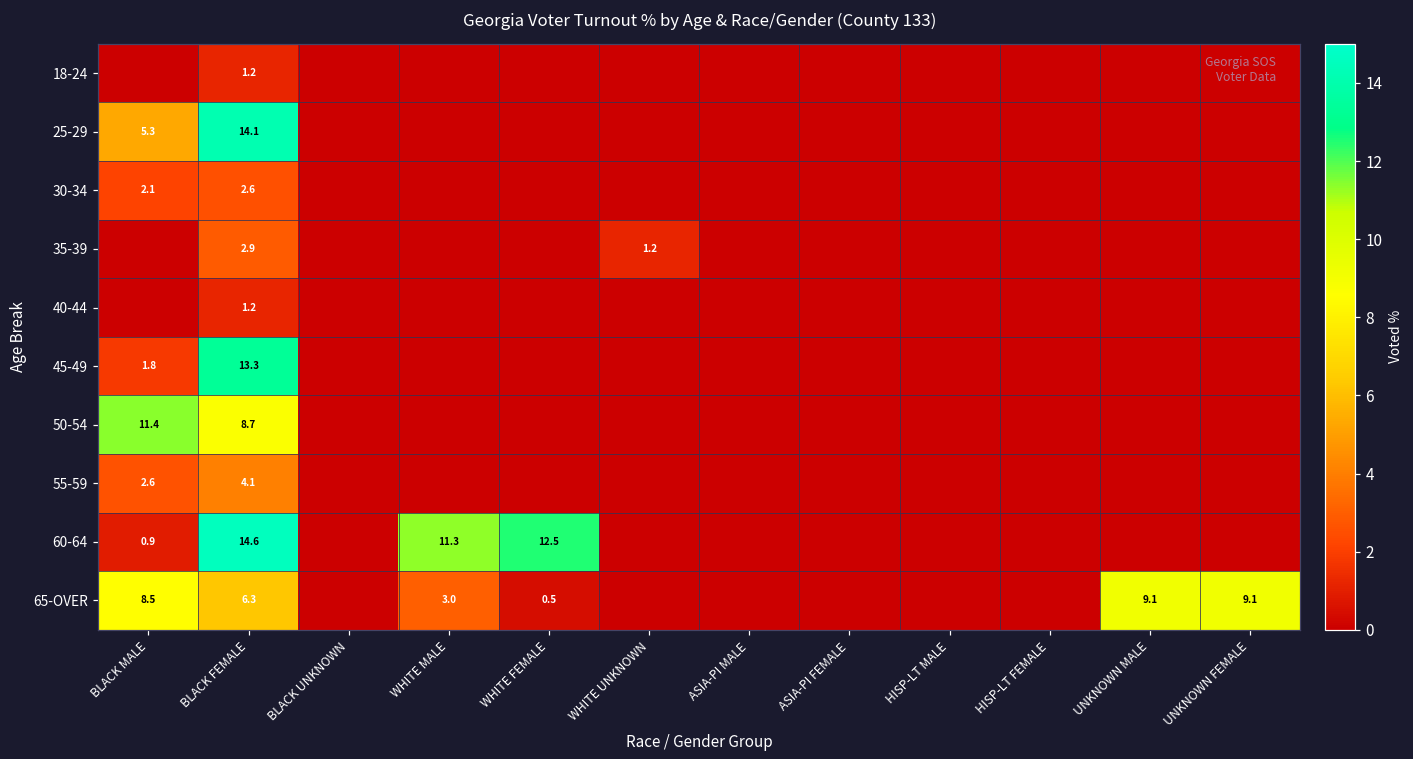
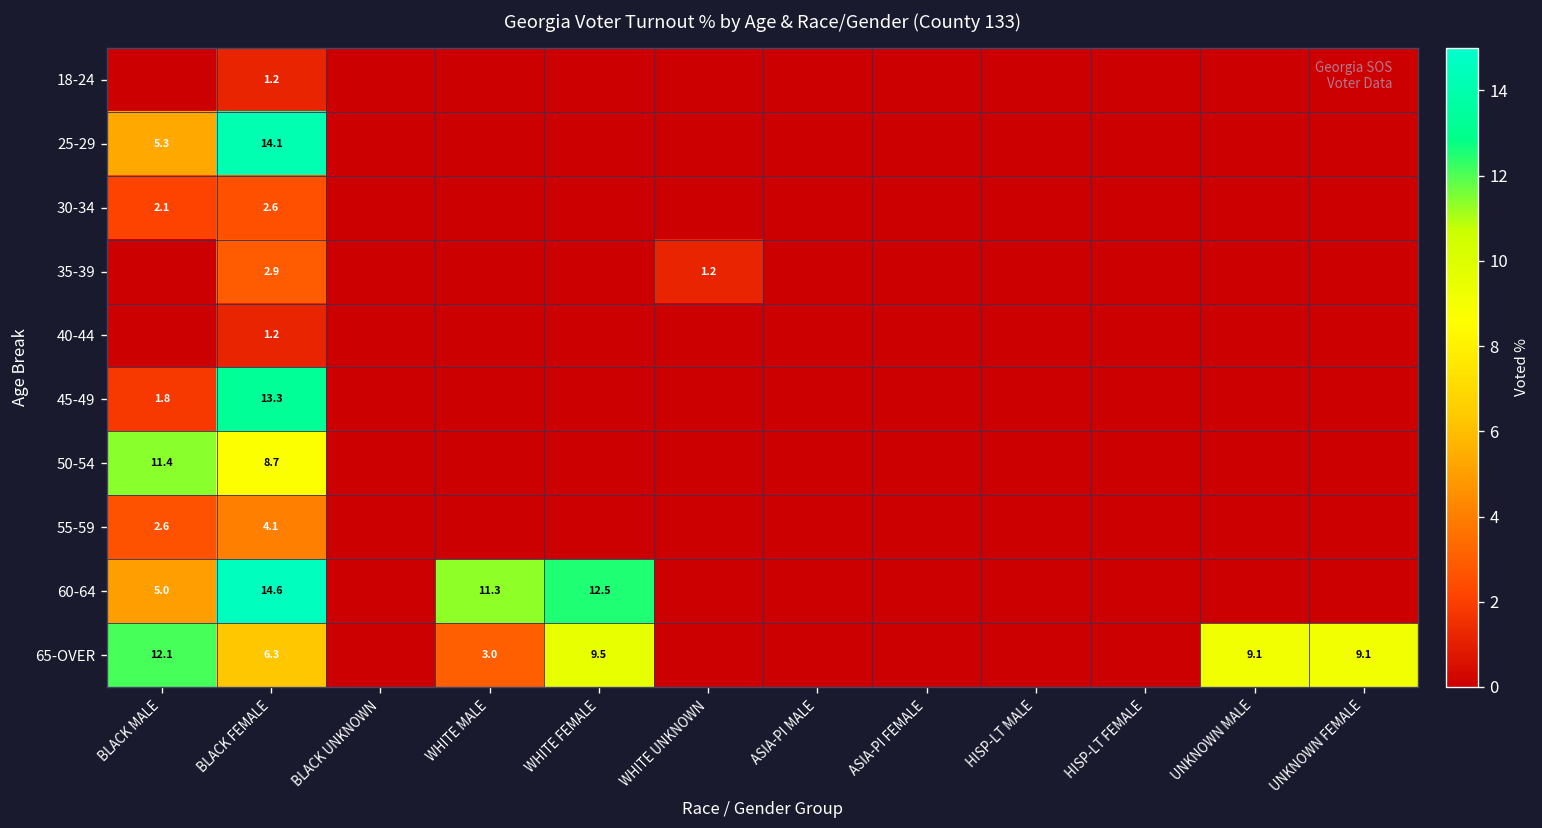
60-64, BLACK MALE: 0.9 -> 5.0
65-OVER, BLACK MALE: 8.5 -> 12.1
65-OVER, WHITE FEMALE: 0.5 -> 9.5
